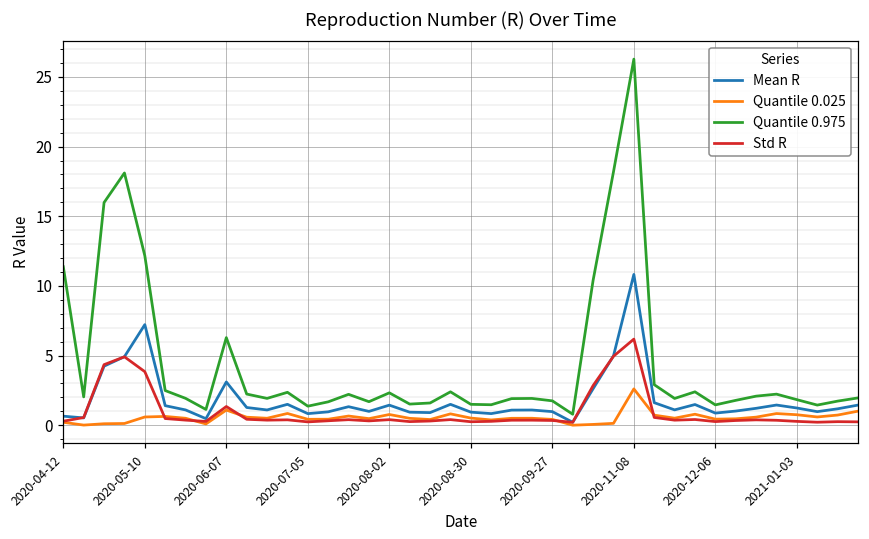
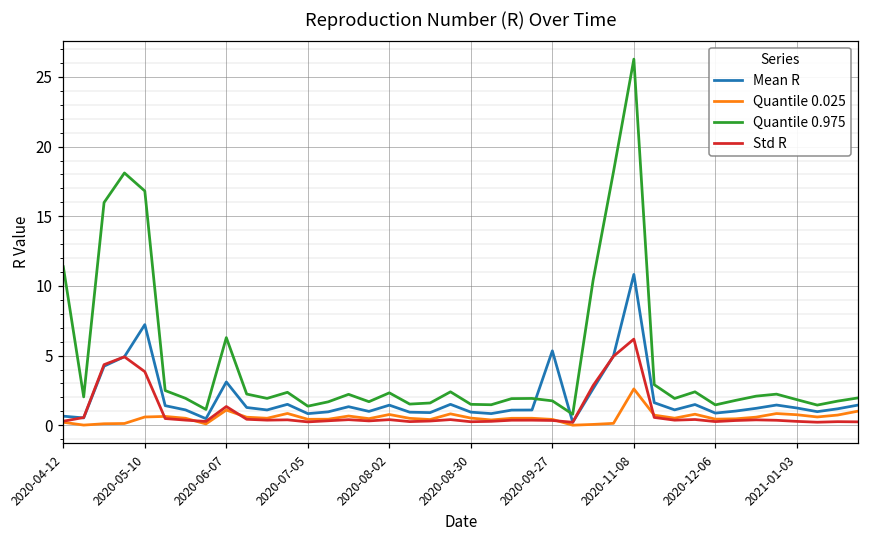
Quantile 0.975, 2020-05-10: 12.2 -> 16.8
Mean R, 2020-09-27: 1.0 -> 5.3
